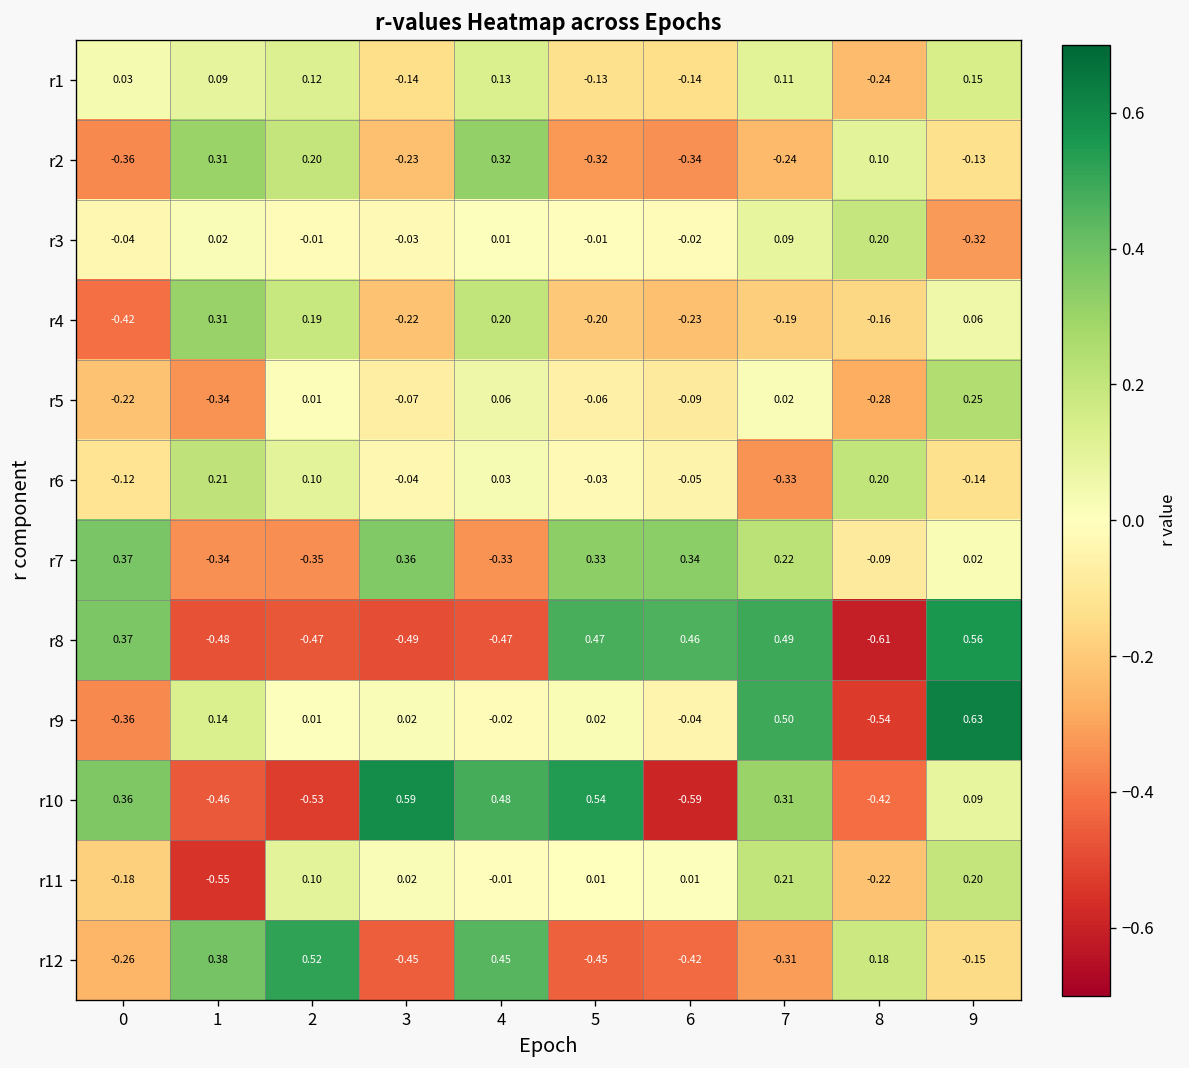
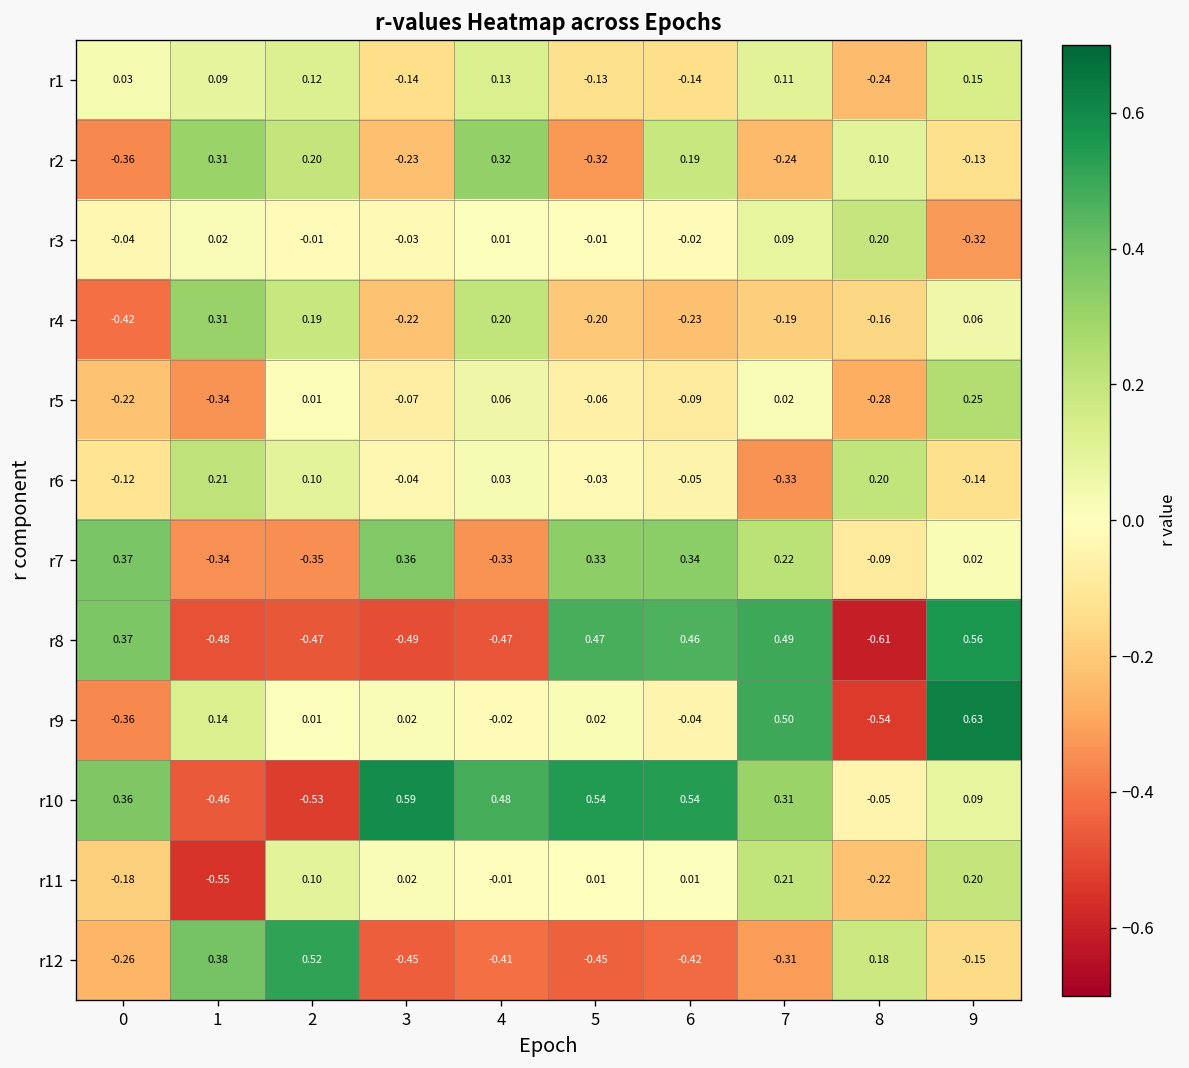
r2, 6: -0.34 -> 0.19
r10, 6: -0.59 -> 0.54
r10, 8: -0.42 -> -0.05
r12, 4: 0.45 -> -0.41
